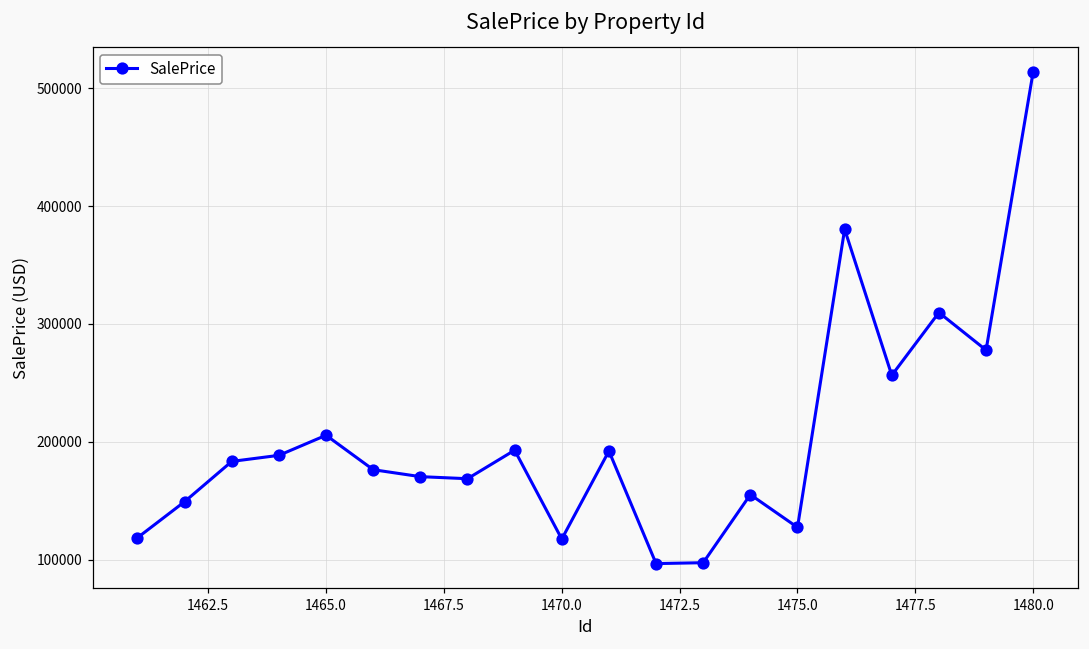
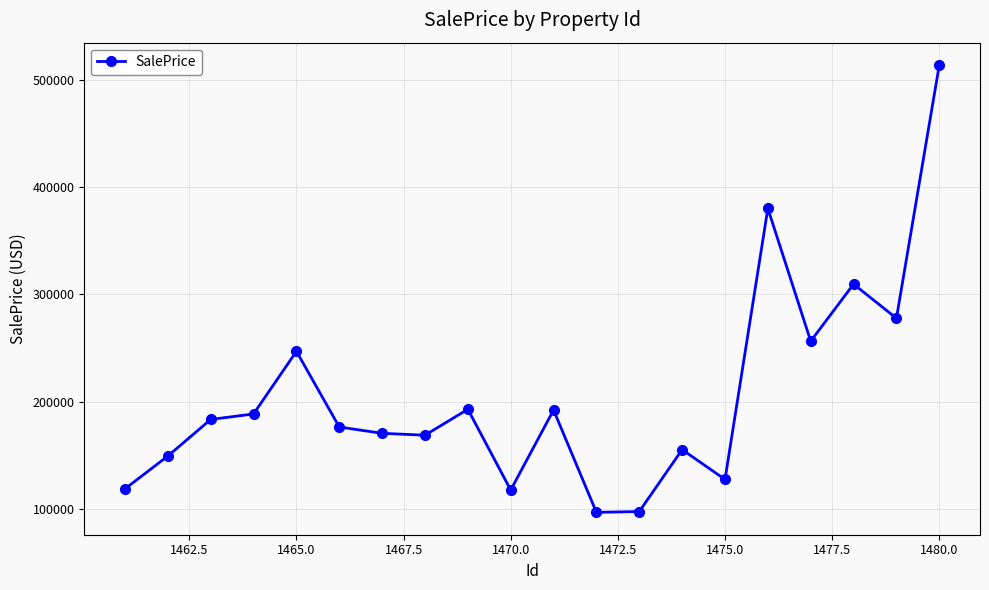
1465.0: 205000 -> 247000
